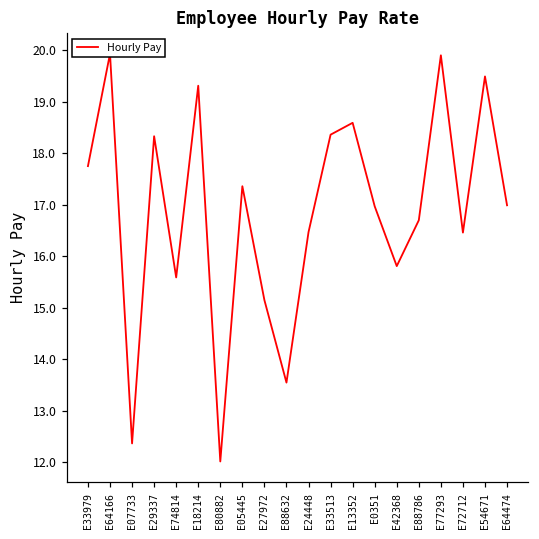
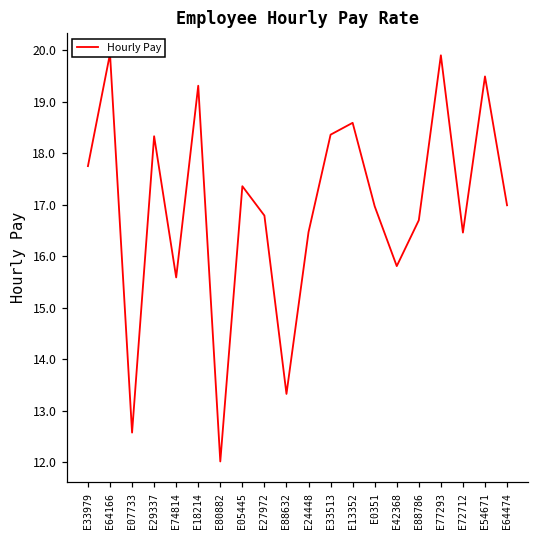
E07733: 12.4 -> 12.6
E27972: 15.2 -> 16.8
E88632: 13.6 -> 13.3
